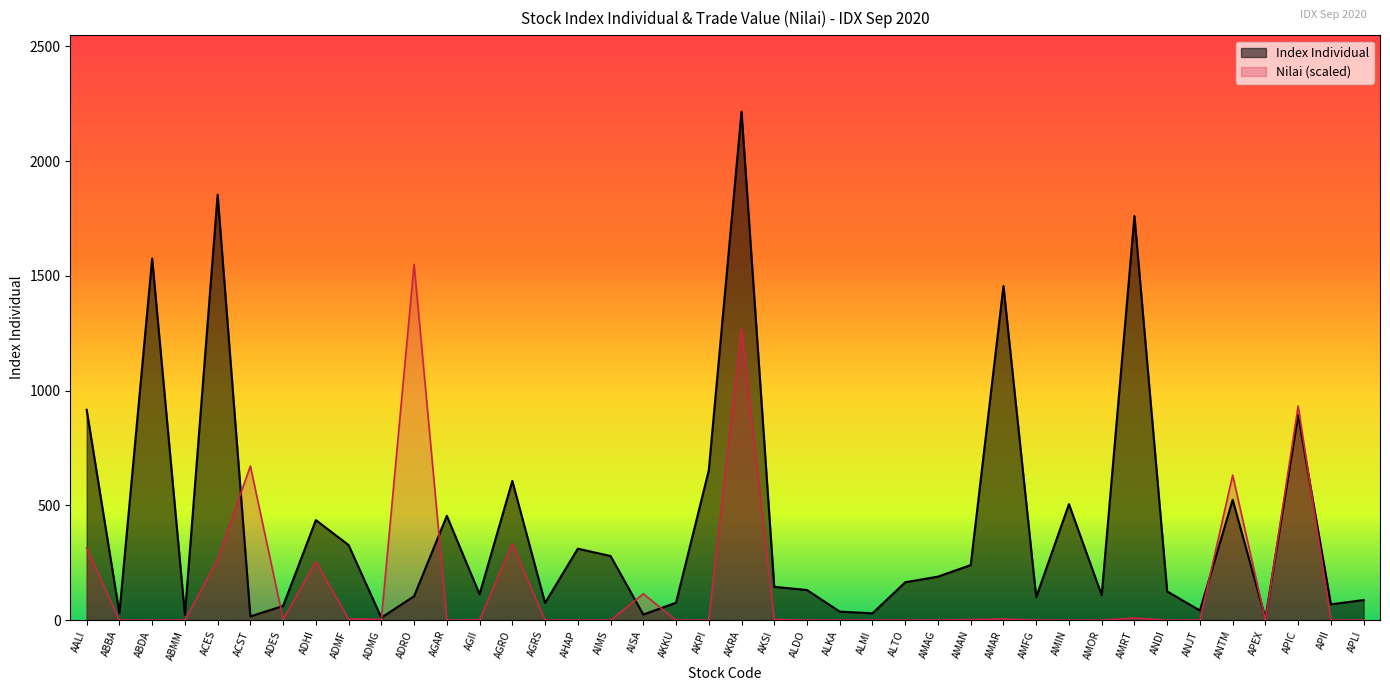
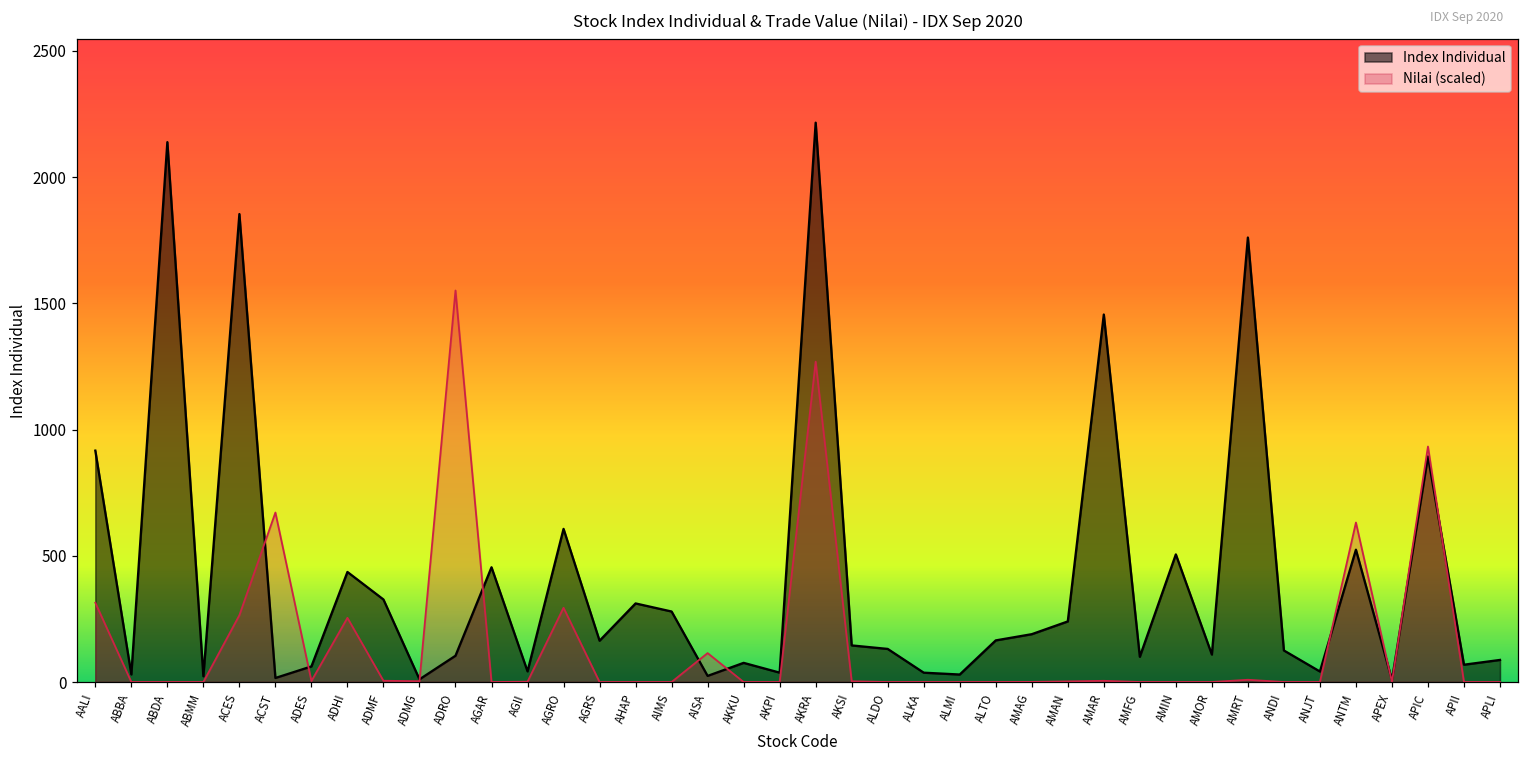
Index Individual, ABDA: 1580 -> 2140
Index Individual, AGII: 110 -> 40
Nilai (scaled), AGRO: 330 -> 290
Index Individual, AGRS: 70 -> 160
Index Individual, AKPI: 650 -> 40
